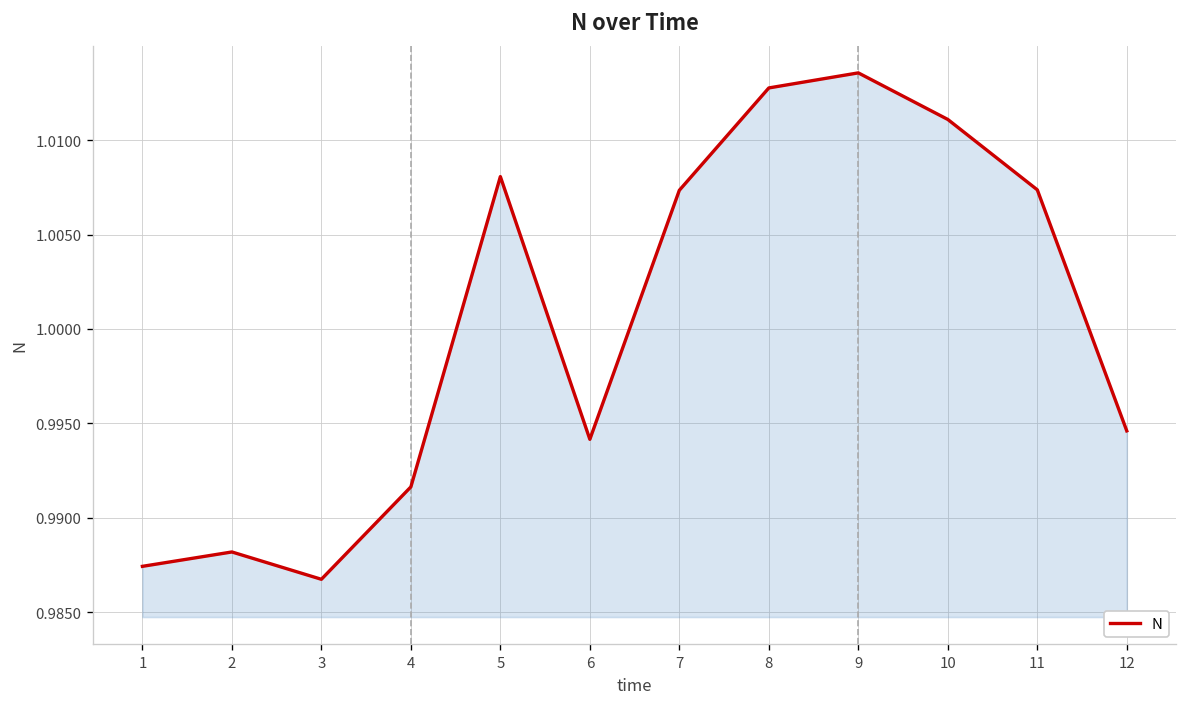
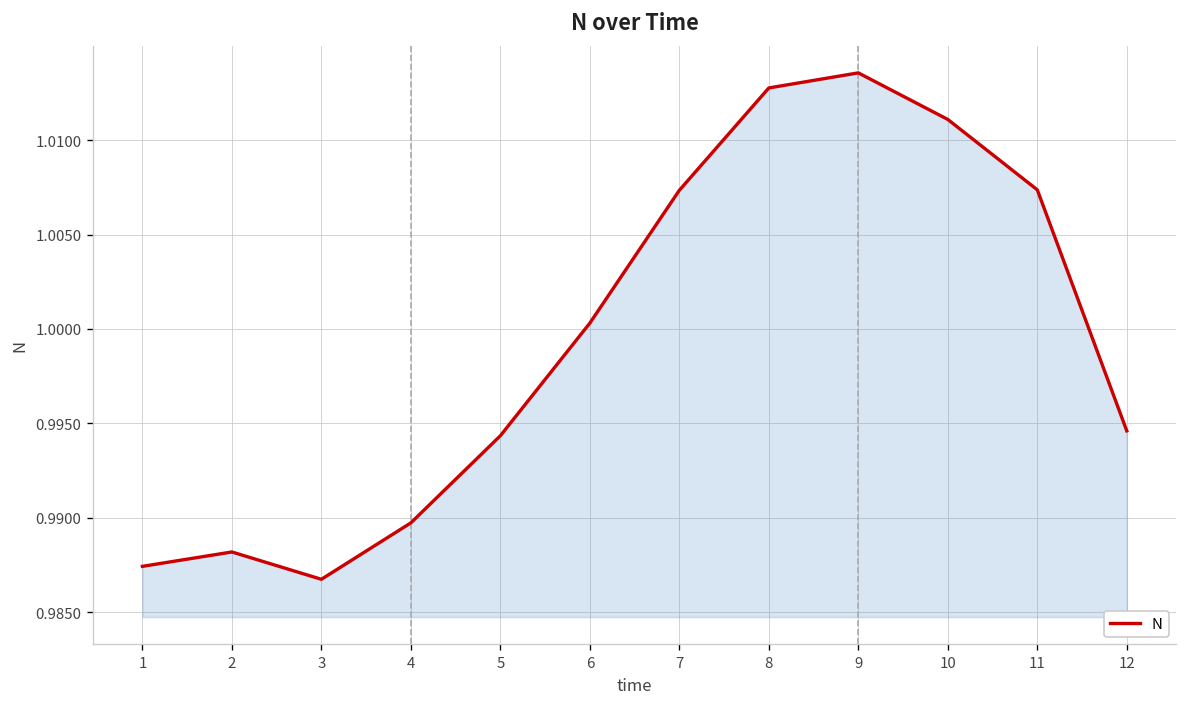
4: 0.9916 -> 0.9897
5: 1.0081 -> 0.9943
6: 0.9942 -> 1.0003
